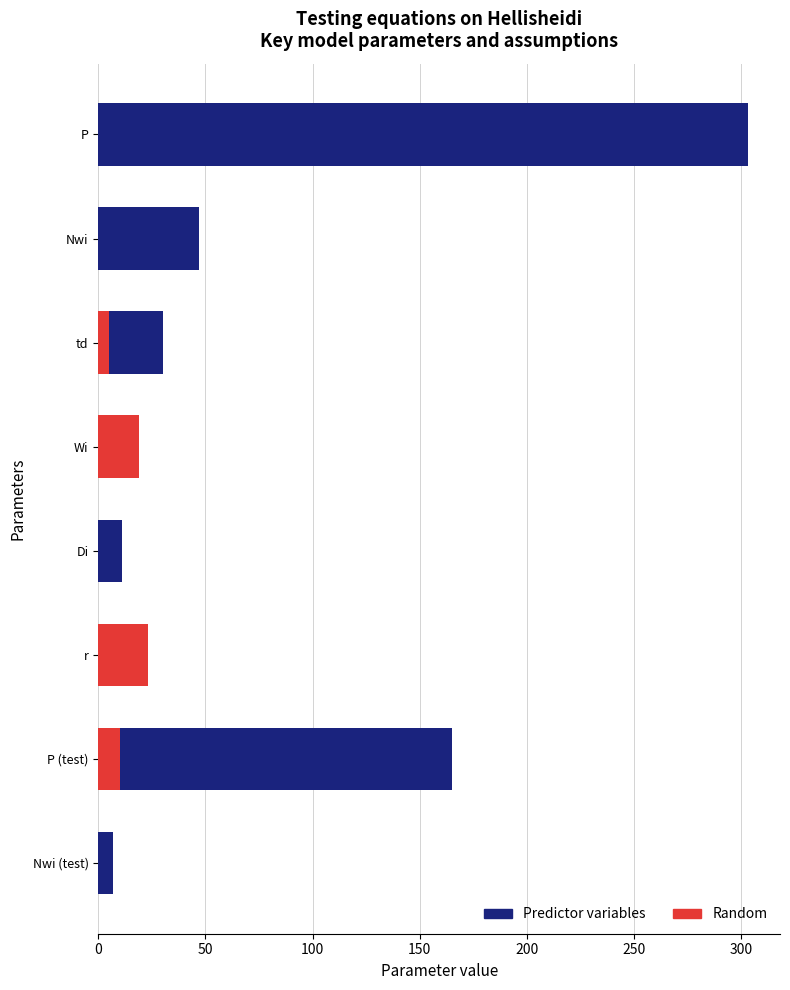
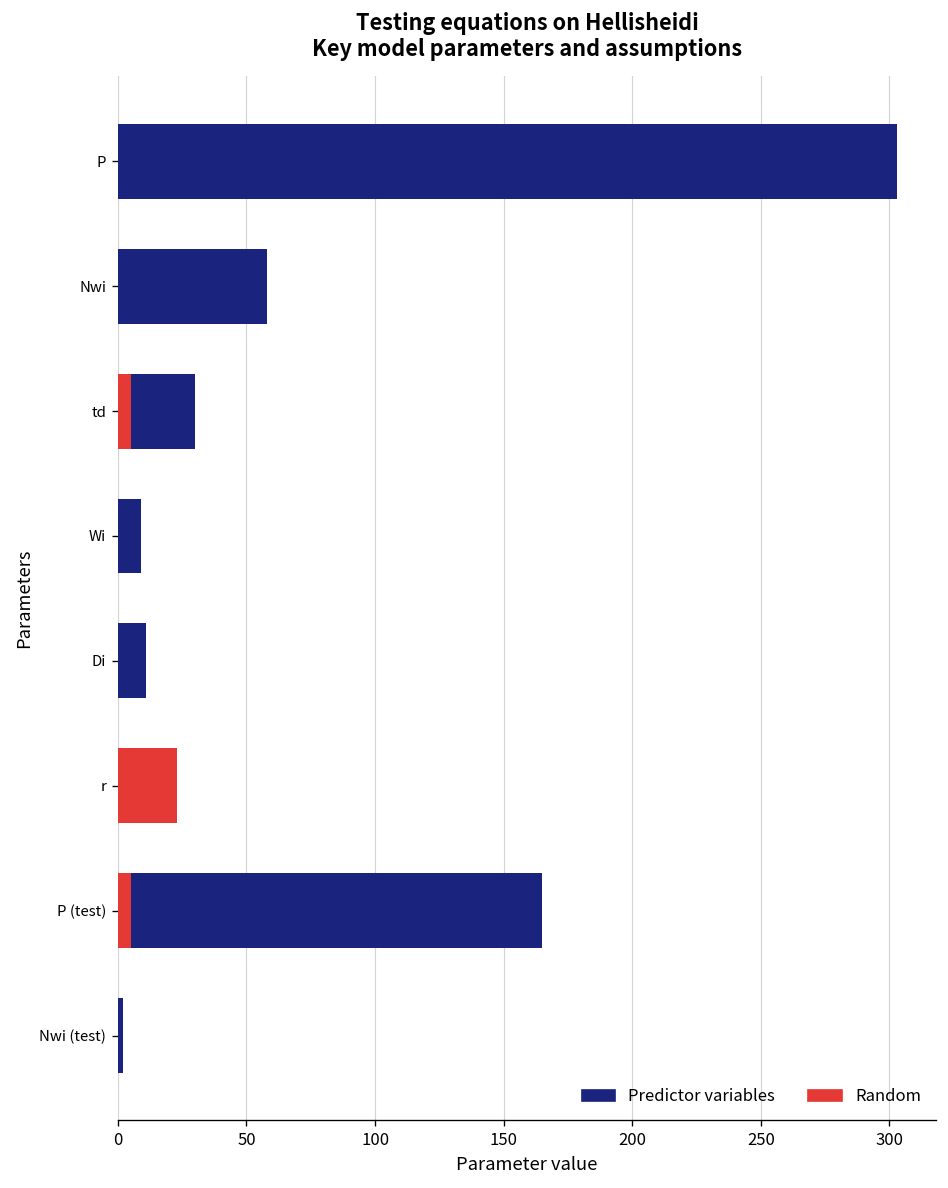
Predictor variables, Nwi: 47 -> 58
Random, Wi: 19 -> 0
Random, P (test): 10 -> 5
Predictor variables, Nwi (test): 7 -> 2
